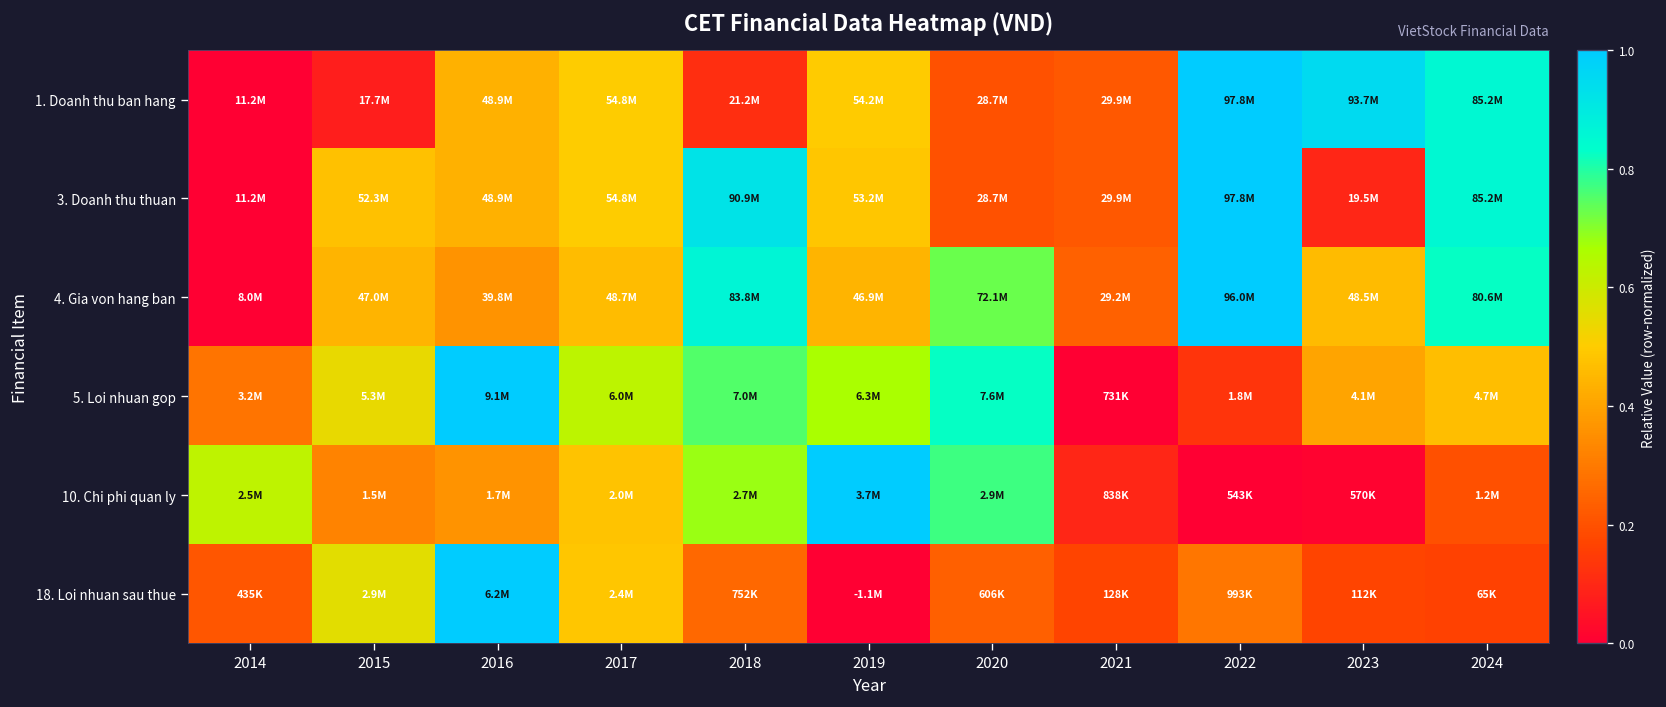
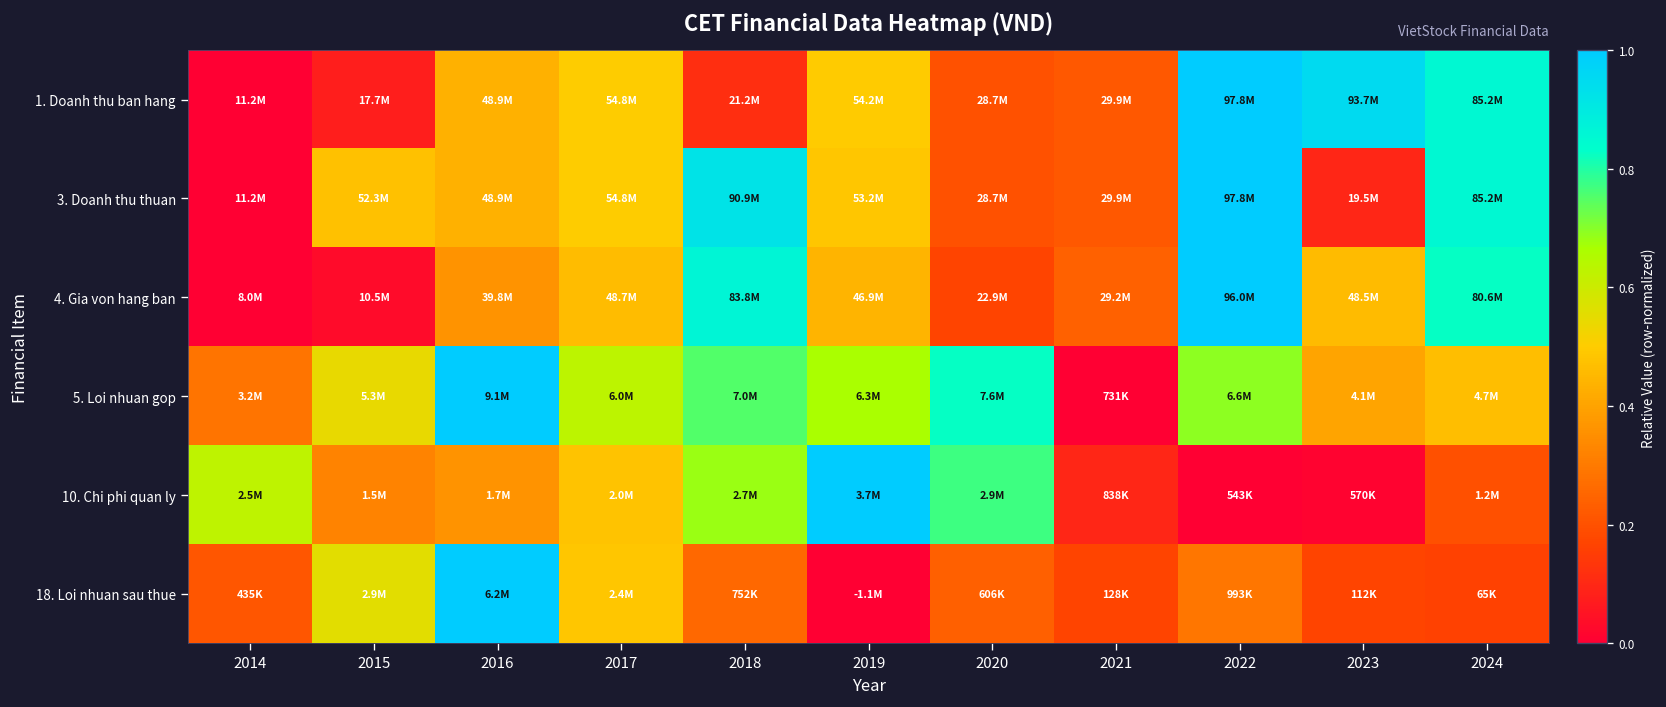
4. Gia von hang ban, 2015: 47.0M -> 10.5M
4. Gia von hang ban, 2020: 72.1M -> 22.9M
5. Loi nhuan gop, 2022: 1.8M -> 6.6M
